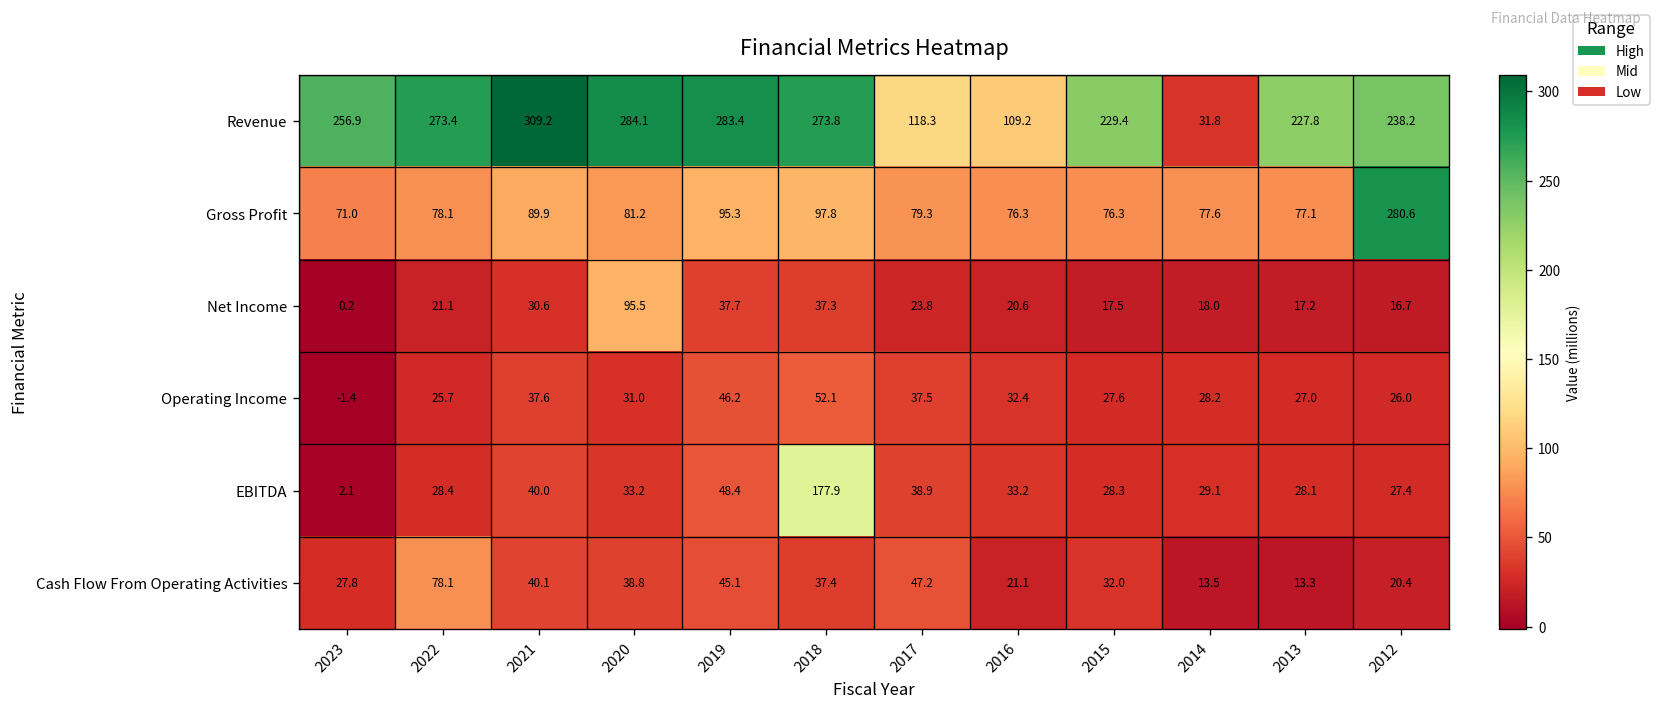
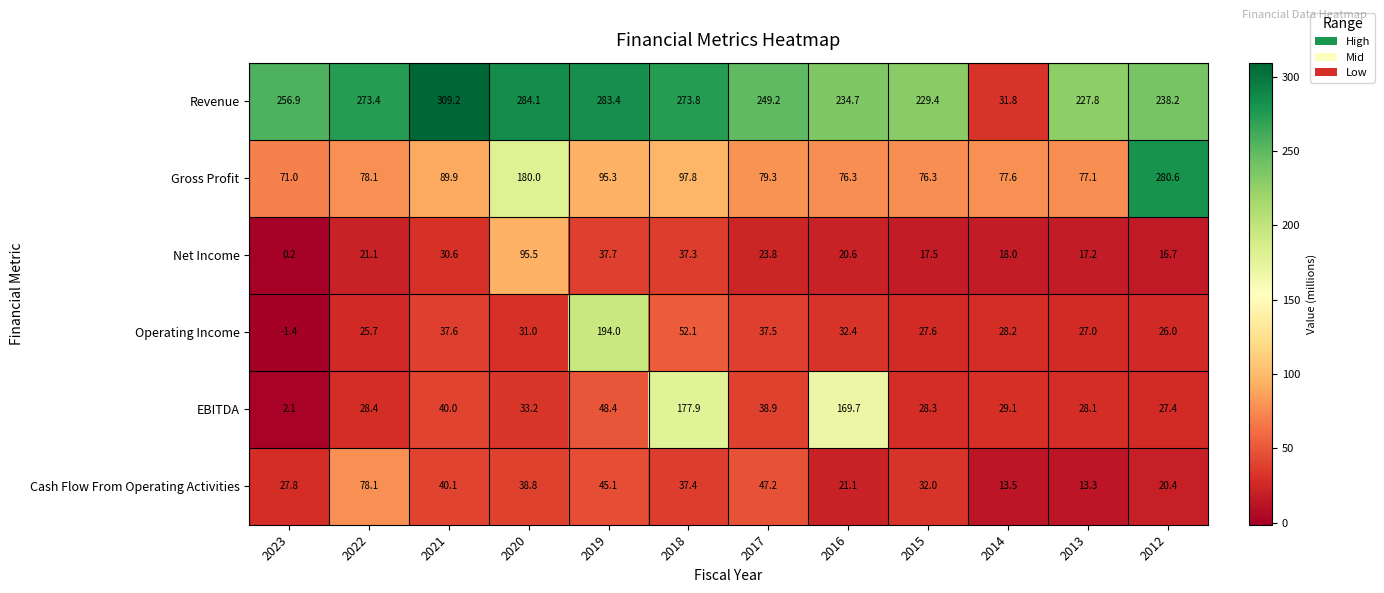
Revenue, 2017: 118.3 -> 249.2
Revenue, 2016: 109.2 -> 234.7
Gross Profit, 2020: 81.2 -> 180.0
Operating Income, 2019: 46.2 -> 194.0
EBITDA, 2016: 33.2 -> 169.7
